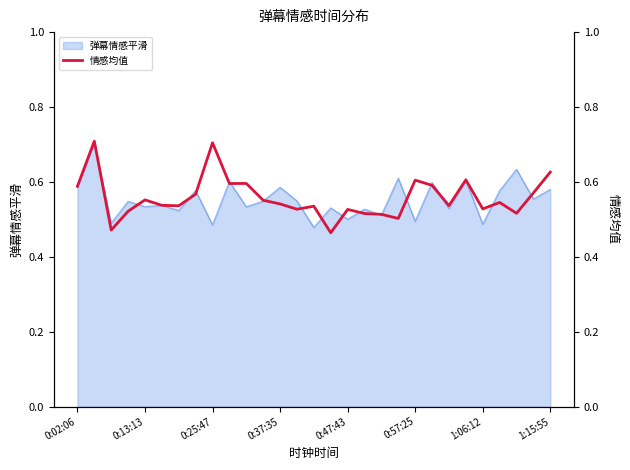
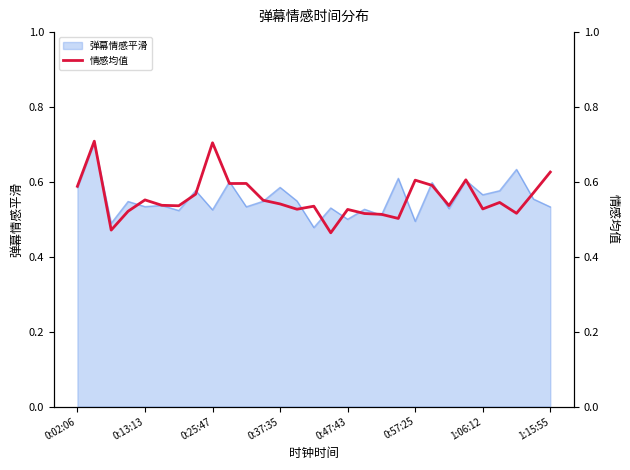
弹幕情感平滑, 0:25:47: 0.48 -> 0.53
弹幕情感平滑, 1:06:12: 0.49 -> 0.57
弹幕情感平滑, 1:15:55: 0.58 -> 0.53
